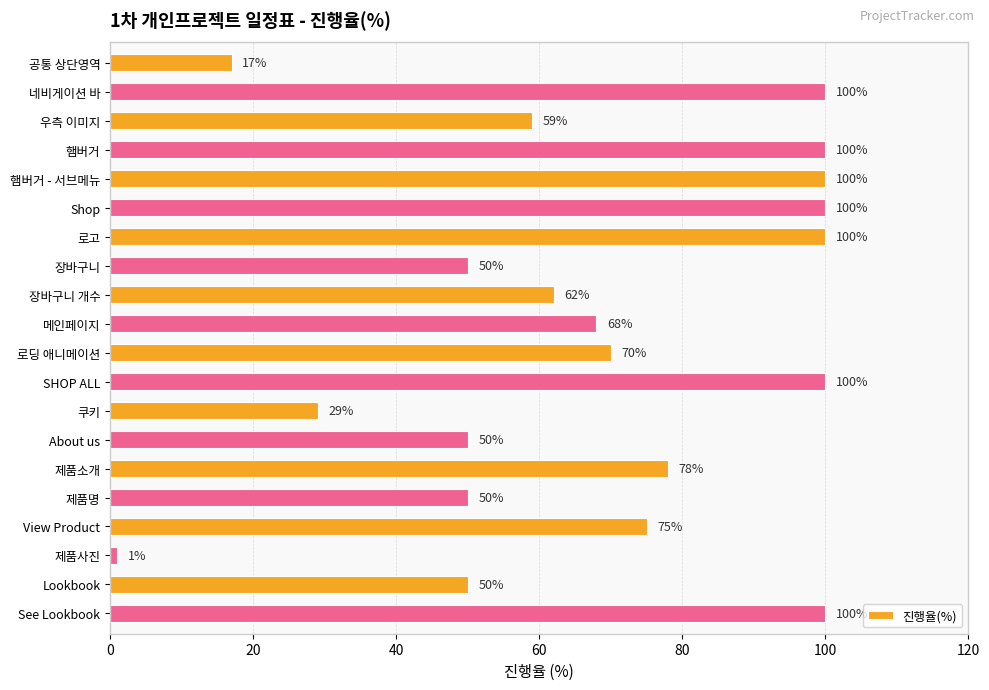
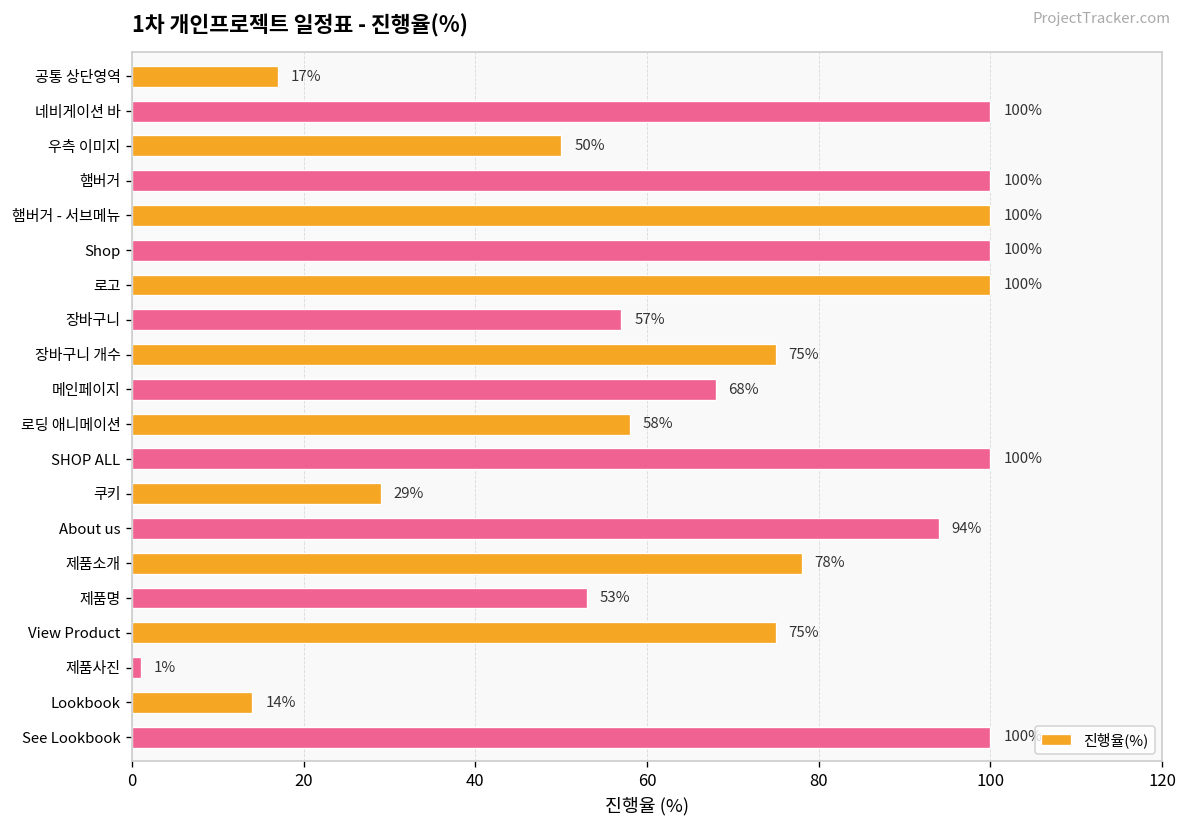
우측 이미지: 59% -> 50%
장바구니: 50% -> 57%
장바구니 개수: 62% -> 75%
로딩 애니메이션: 70% -> 58%
About us: 50% -> 94%
제품명: 50% -> 53%
Lookbook: 50% -> 14%
